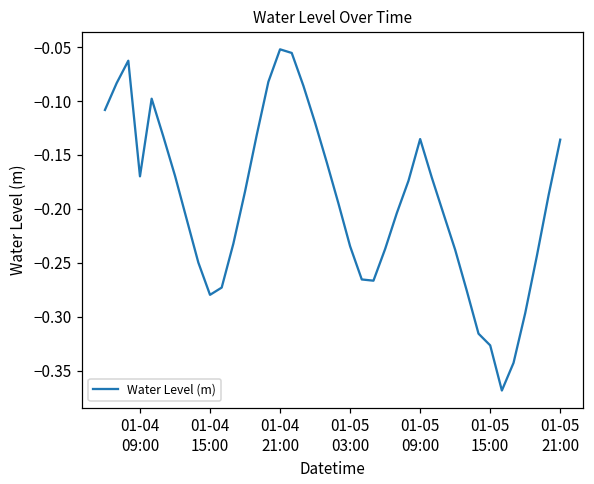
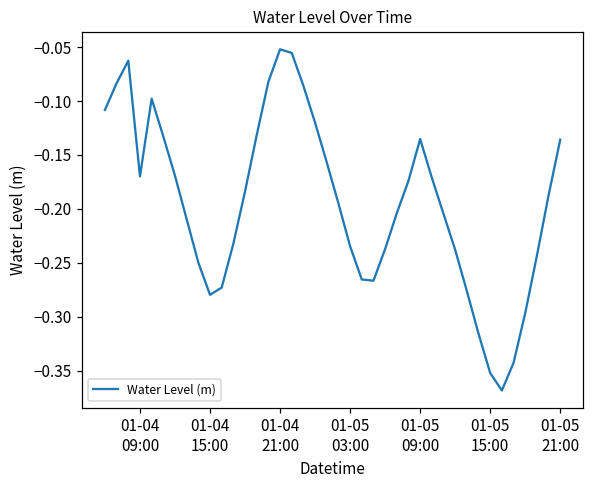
01-05 15:00: -0.33 -> -0.35
